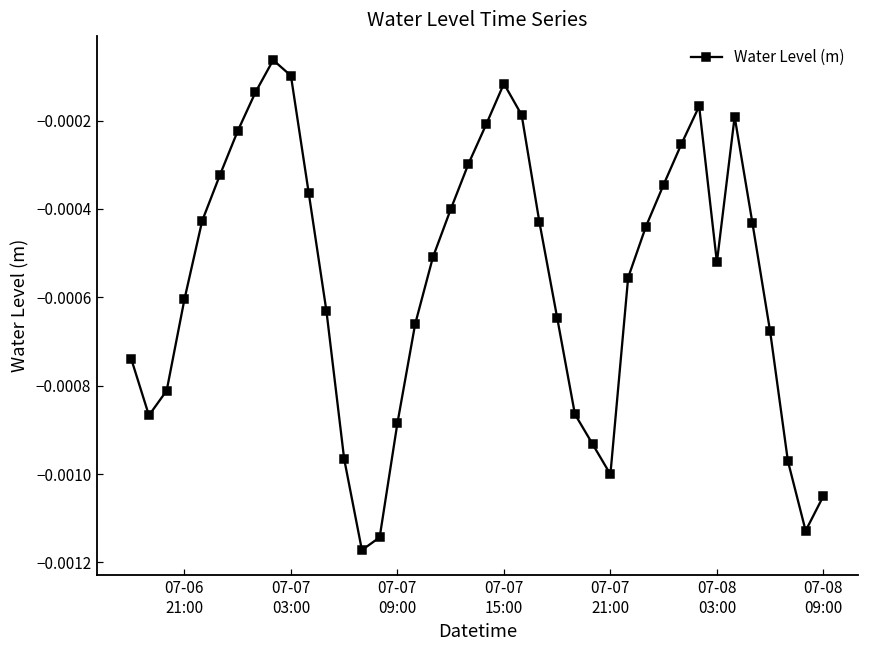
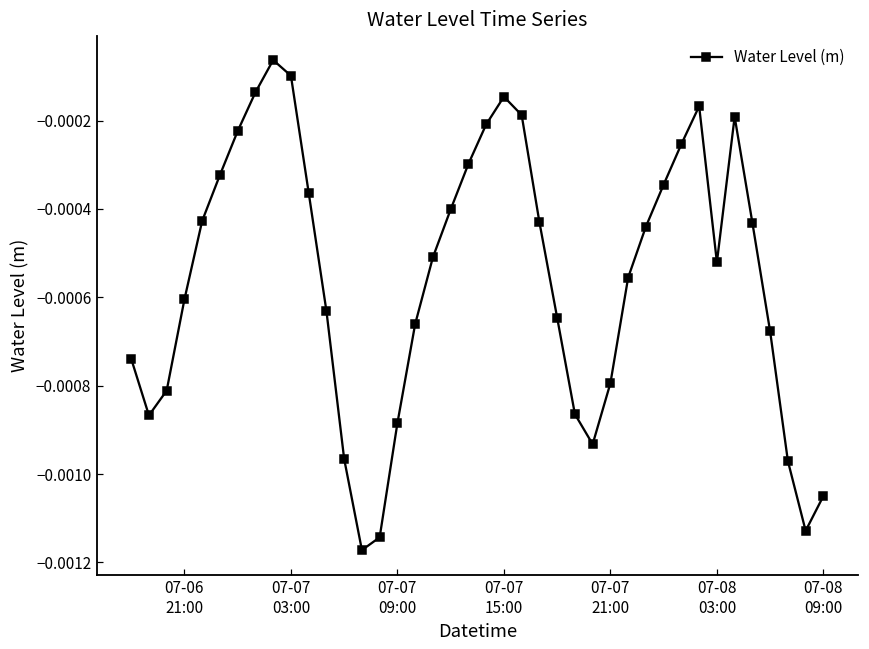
07-07 15:00: -0.00012 -> -0.00015
07-07 21:00: -0.00100 -> -0.00079
